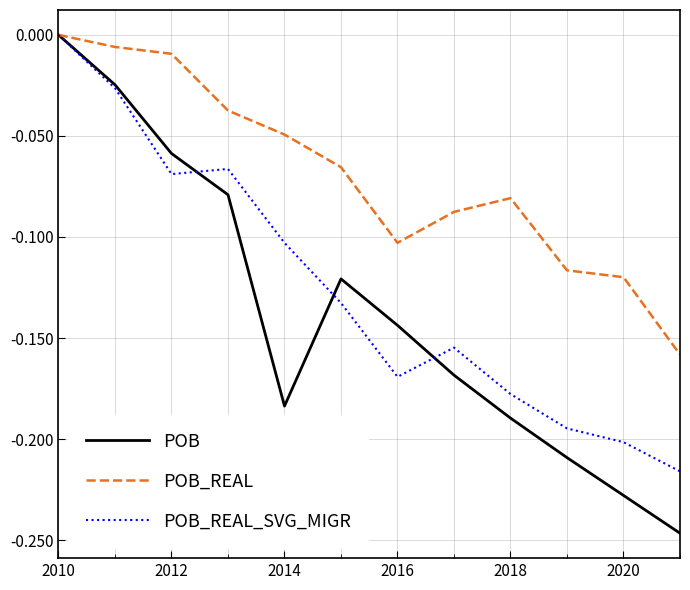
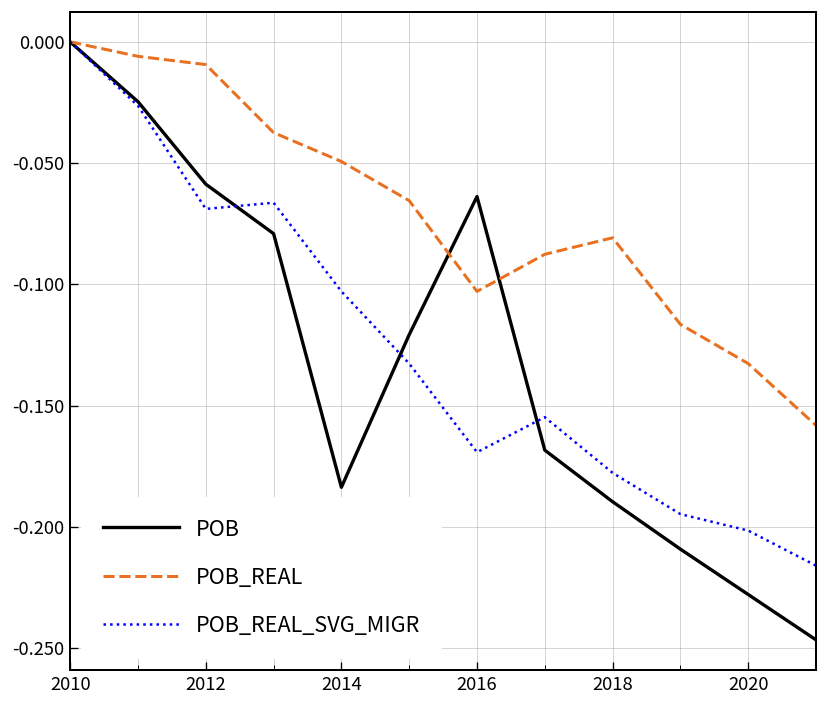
POB, 2016: -0.144 -> -0.064
POB_REAL, 2020: -0.120 -> -0.133
